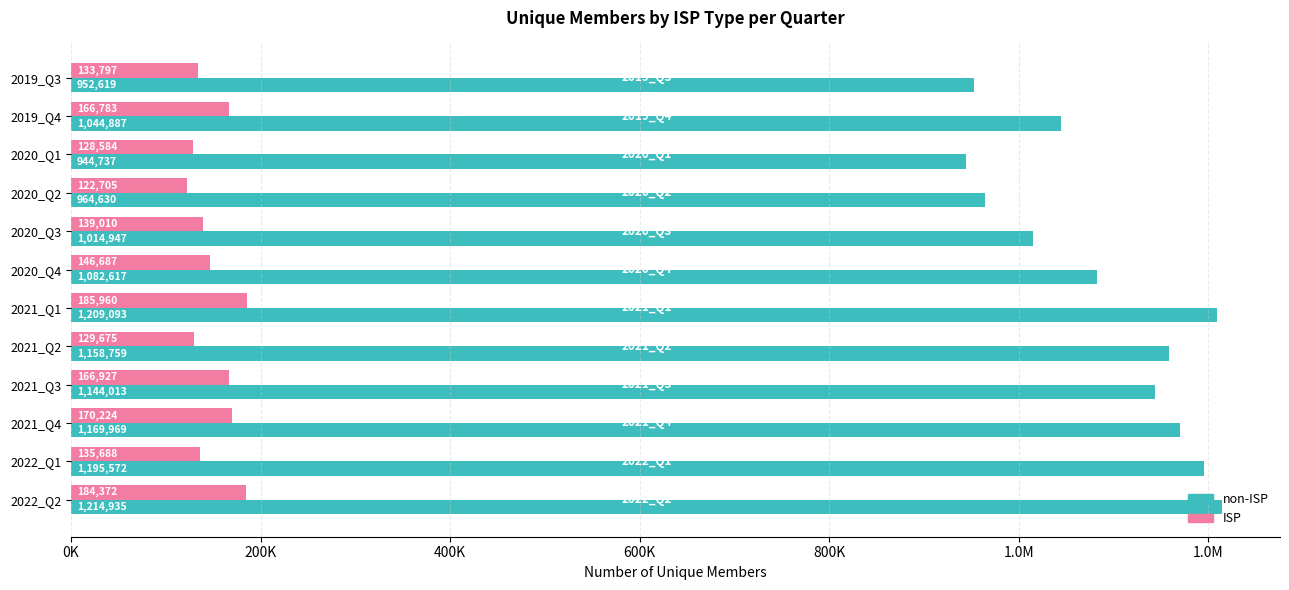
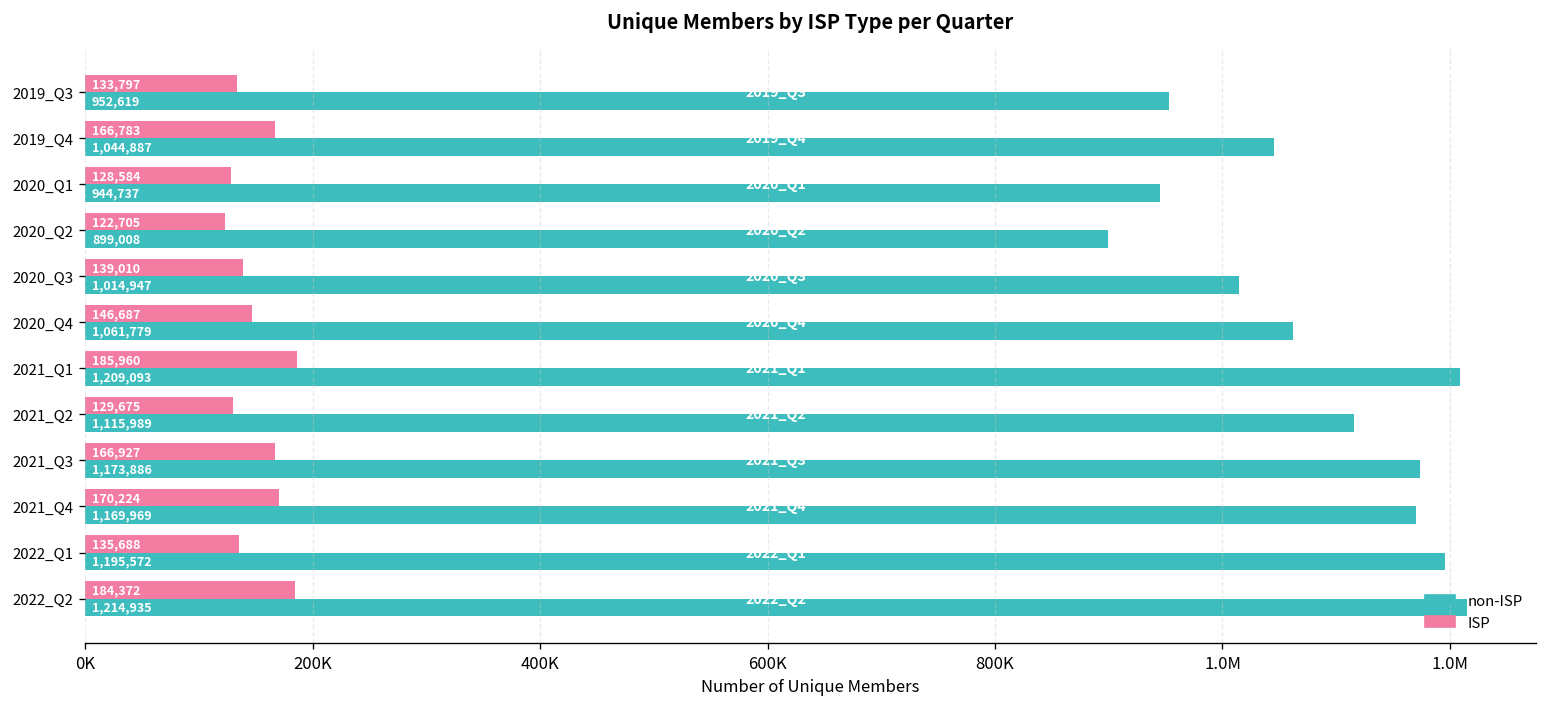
non-ISP, 2020_Q2: 964,630 -> 899,008
non-ISP, 2020_Q4: 1,082,617 -> 1,061,779
non-ISP, 2021_Q2: 1,158,759 -> 1,115,989
non-ISP, 2021_Q3: 1,144,013 -> 1,173,886
